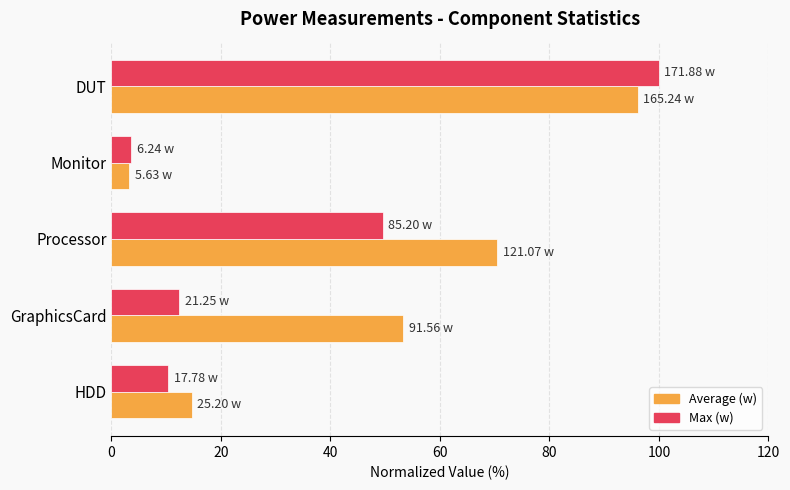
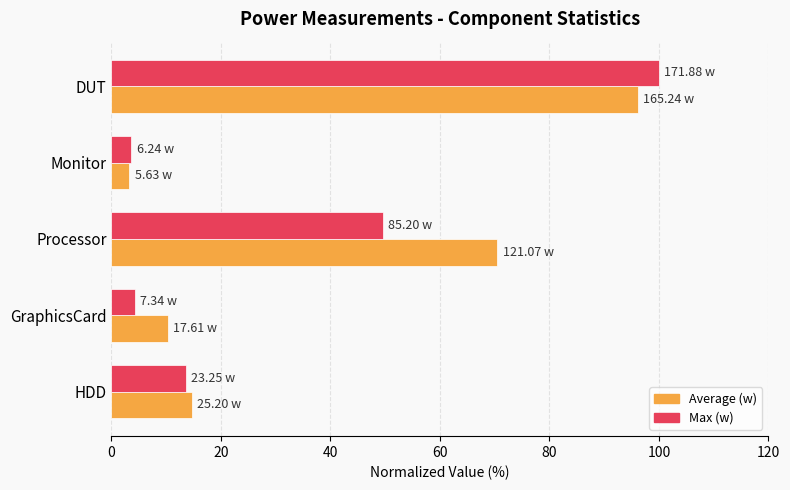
Max (w), GraphicsCard: 21.25 -> 7.34
Average (w), GraphicsCard: 91.56 -> 17.61
Max (w), HDD: 17.78 -> 23.25
